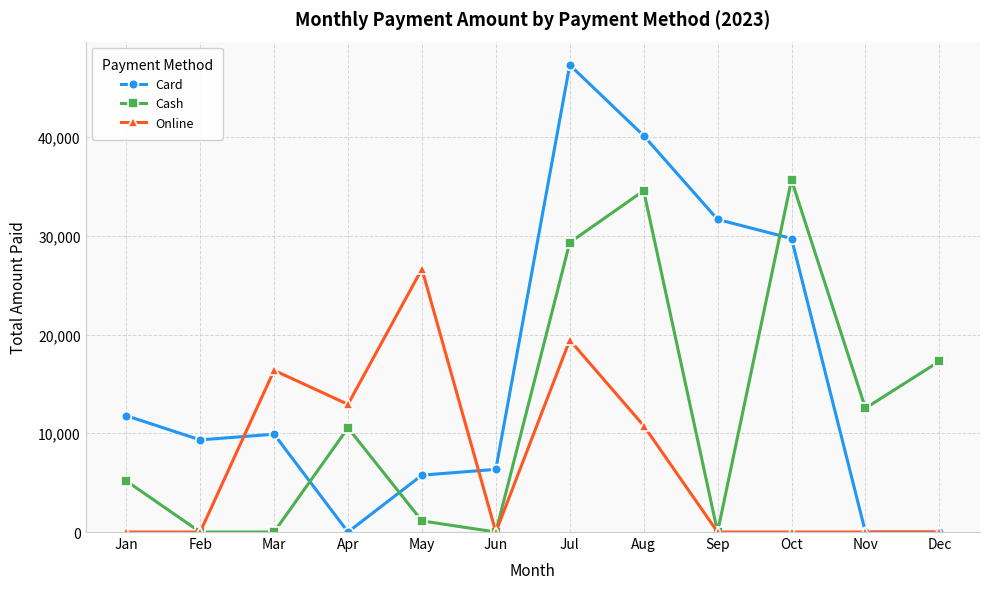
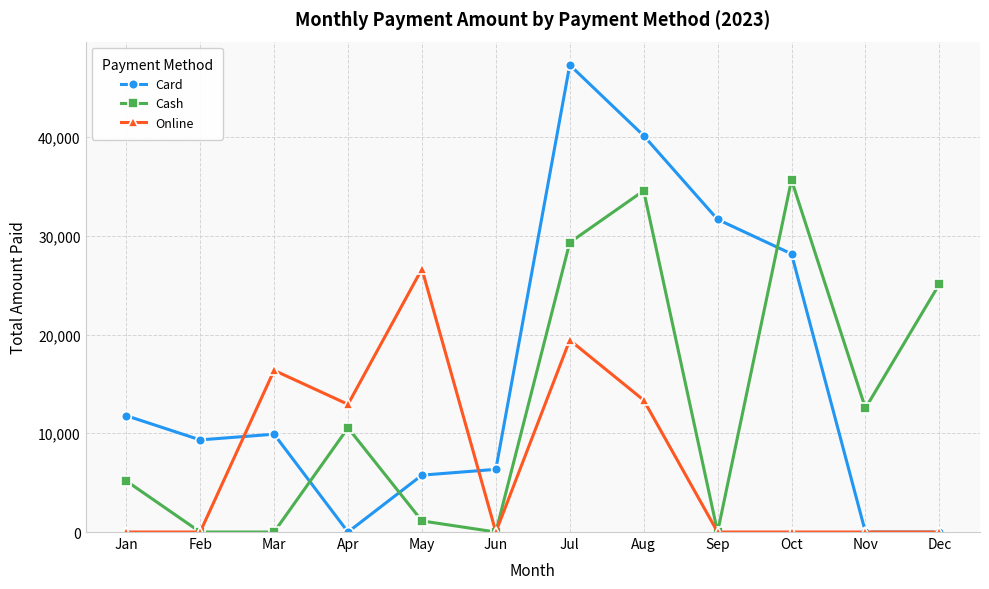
Online, Aug: 11,000 -> 13,000
Card, Oct: 30,000 -> 28,000
Cash, Dec: 17,000 -> 25,000
